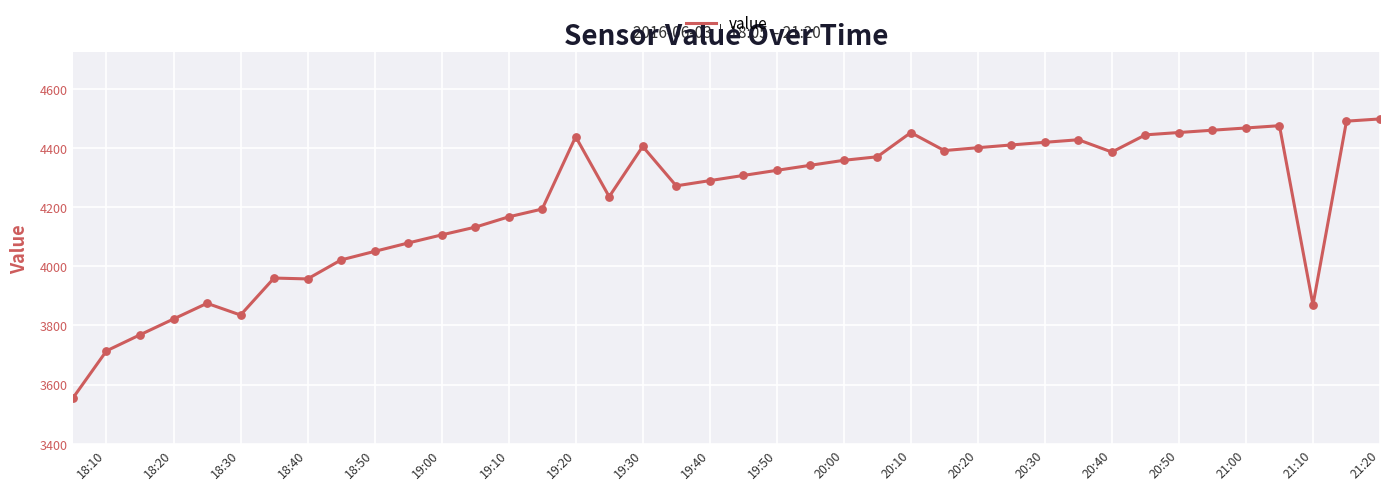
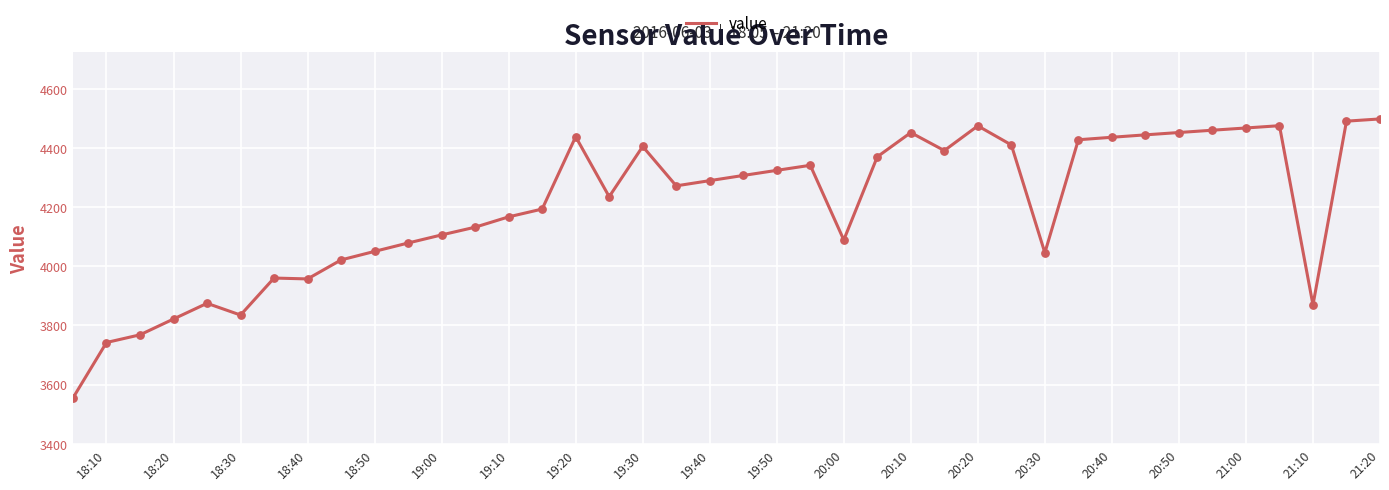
18:10: 3710 -> 3740
20:00: 4360 -> 4090
20:20: 4400 -> 4470
20:30: 4420 -> 4050
20:40: 4390 -> 4440
